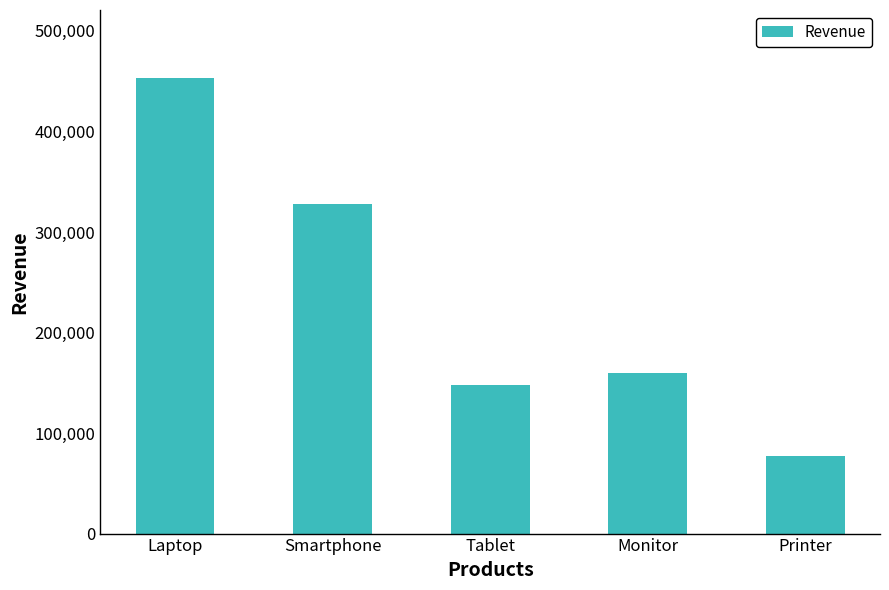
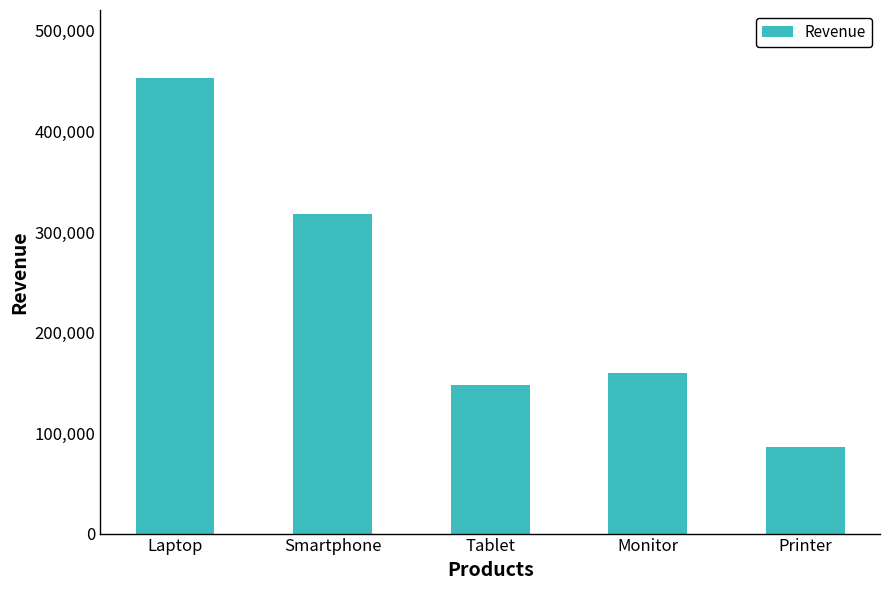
Smartphone: 327,000 -> 318,000
Printer: 77,000 -> 87,000
